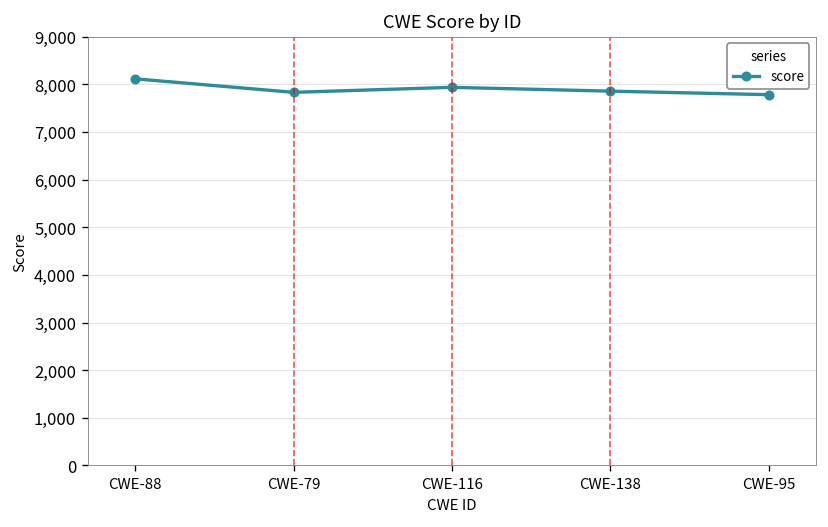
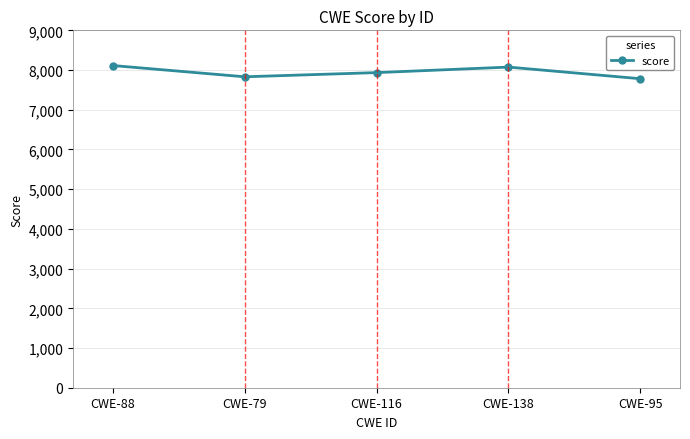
CWE-138: 7,900 -> 8,100
